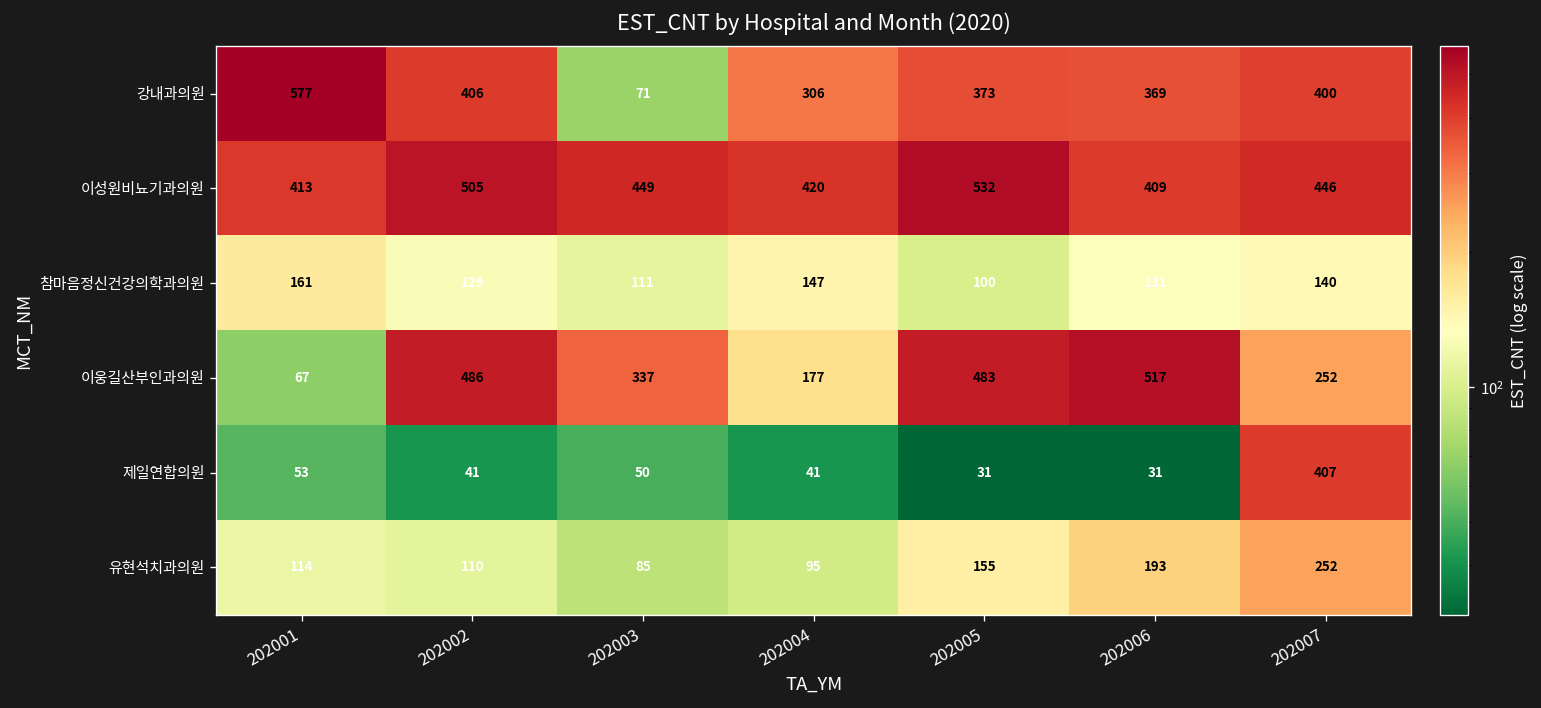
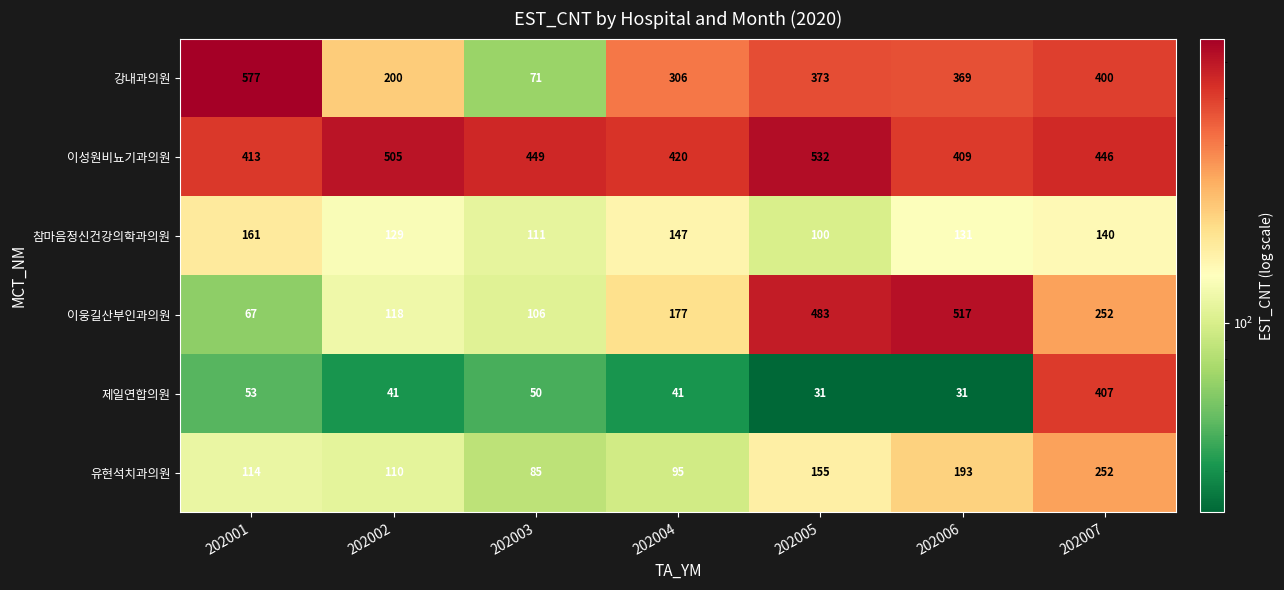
강내과의원, 202002: 406 -> 200
이웅길산부인과의원, 202002: 486 -> 118
이웅길산부인과의원, 202003: 337 -> 106
